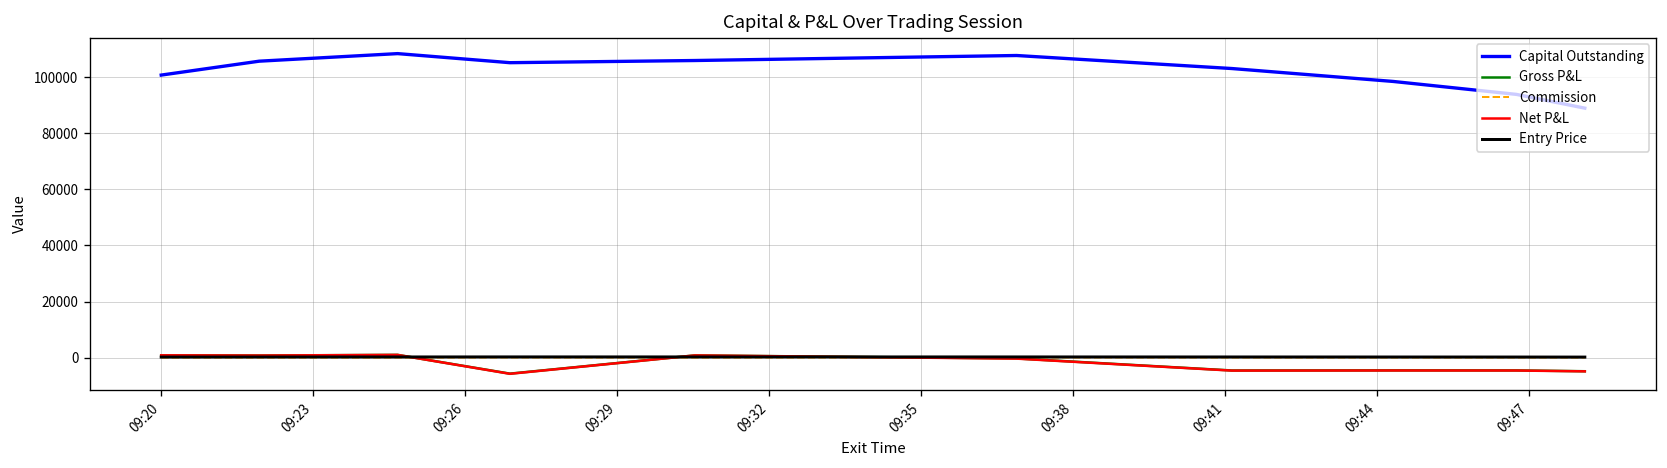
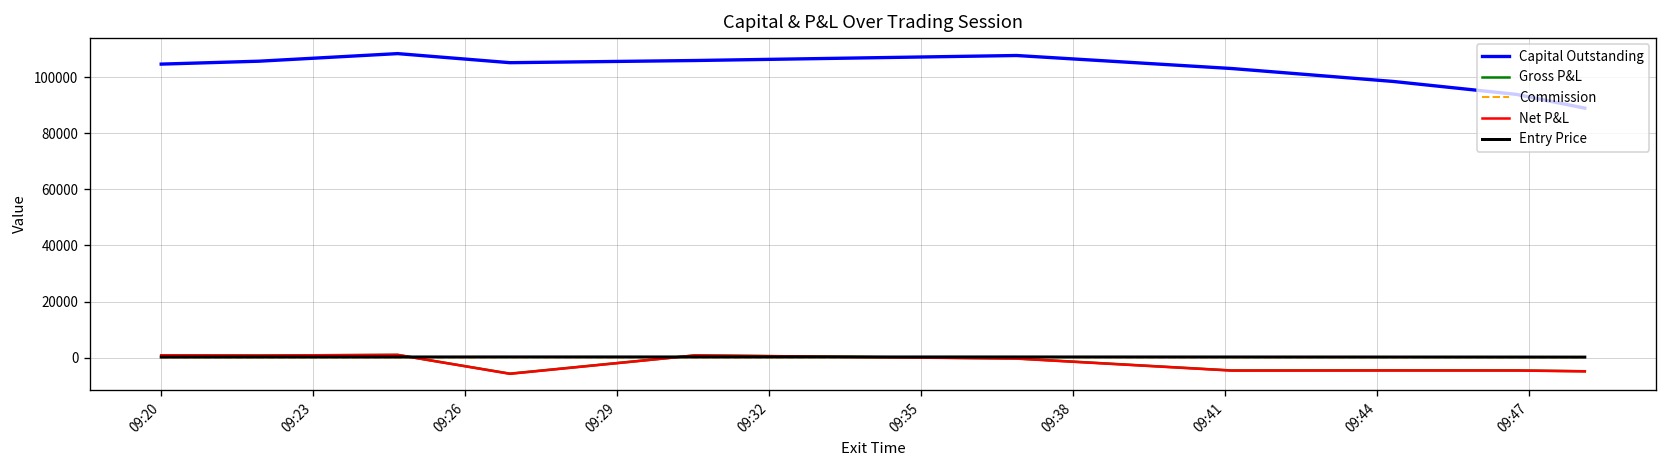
Capital Outstanding, 09:20: 101000 -> 105000
